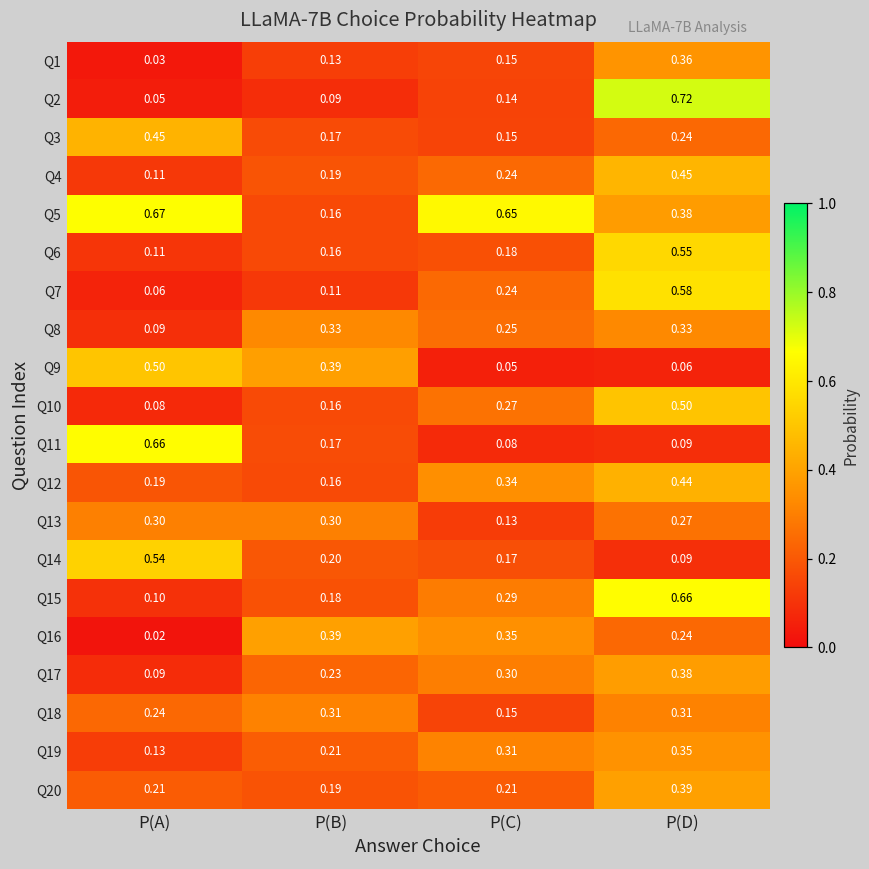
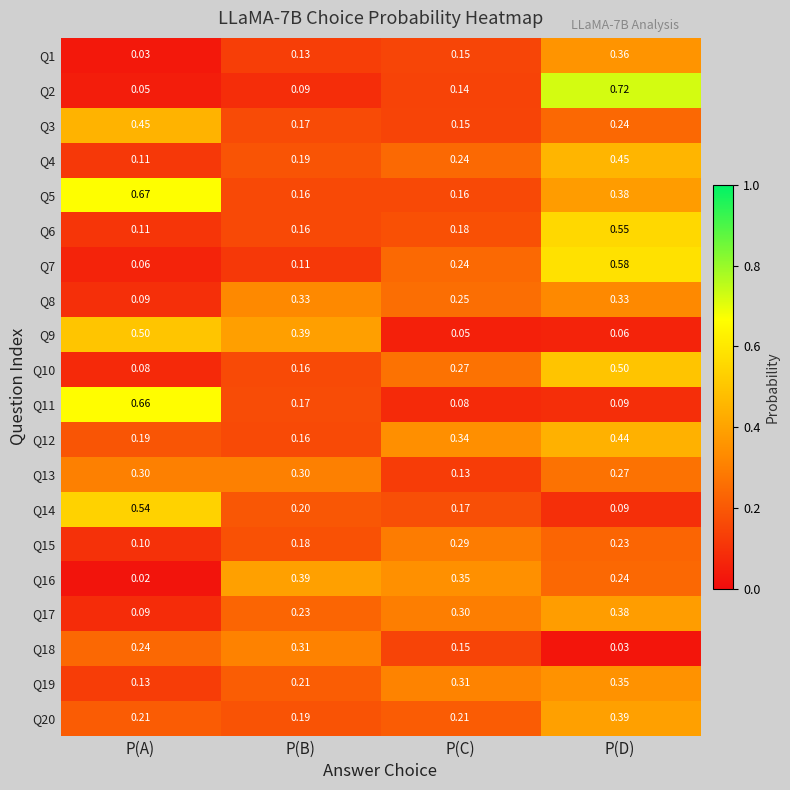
Q5, P(C): 0.65 -> 0.16
Q15, P(D): 0.66 -> 0.23
Q18, P(D): 0.31 -> 0.03
